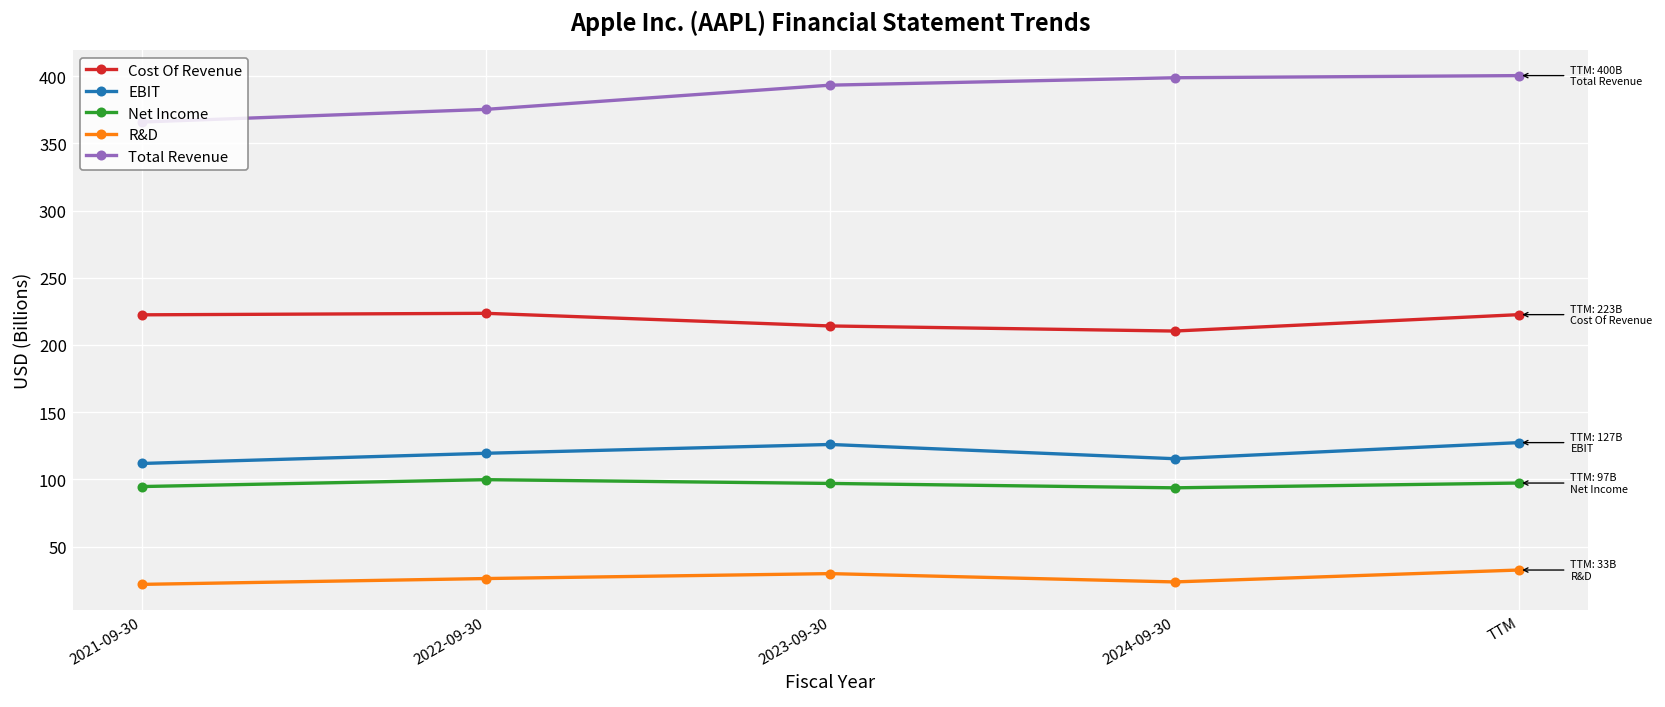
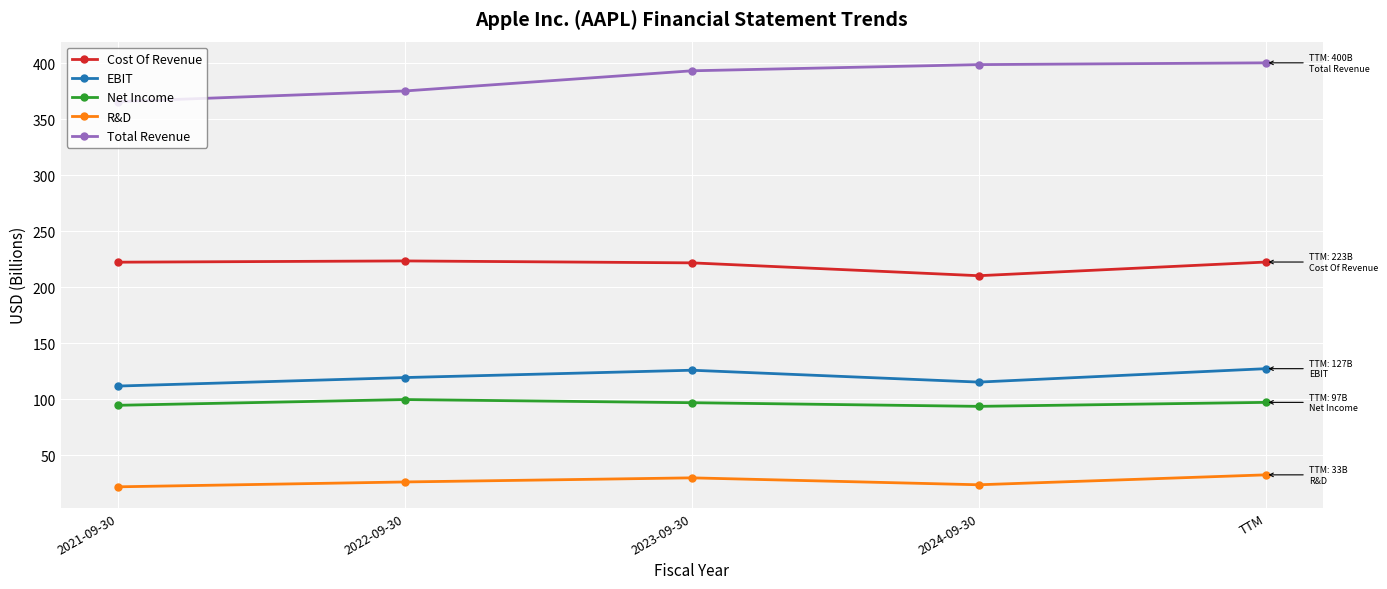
Cost Of Revenue, 2023-09-30: 214 -> 222
